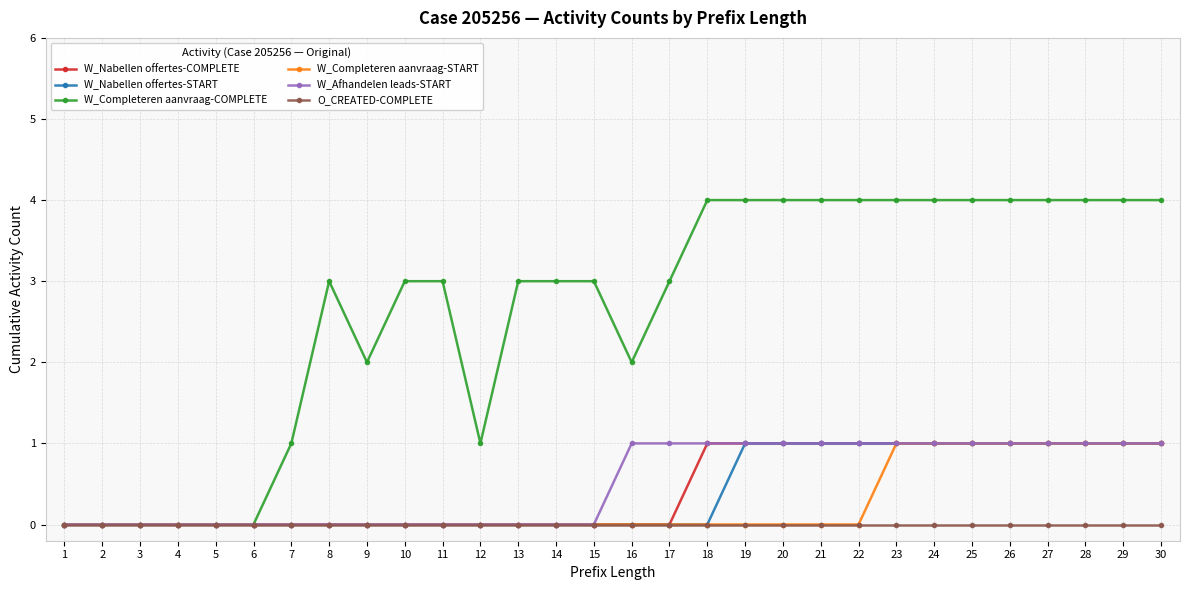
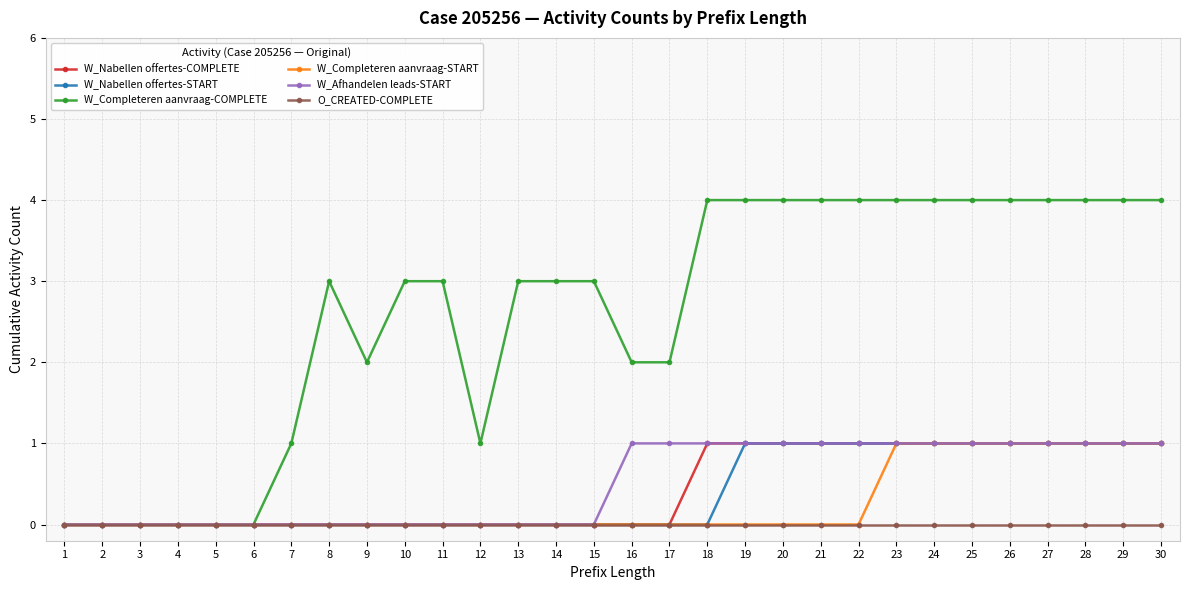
W_Completeren aanvraag-COMPLETE, 17: 3 -> 2
